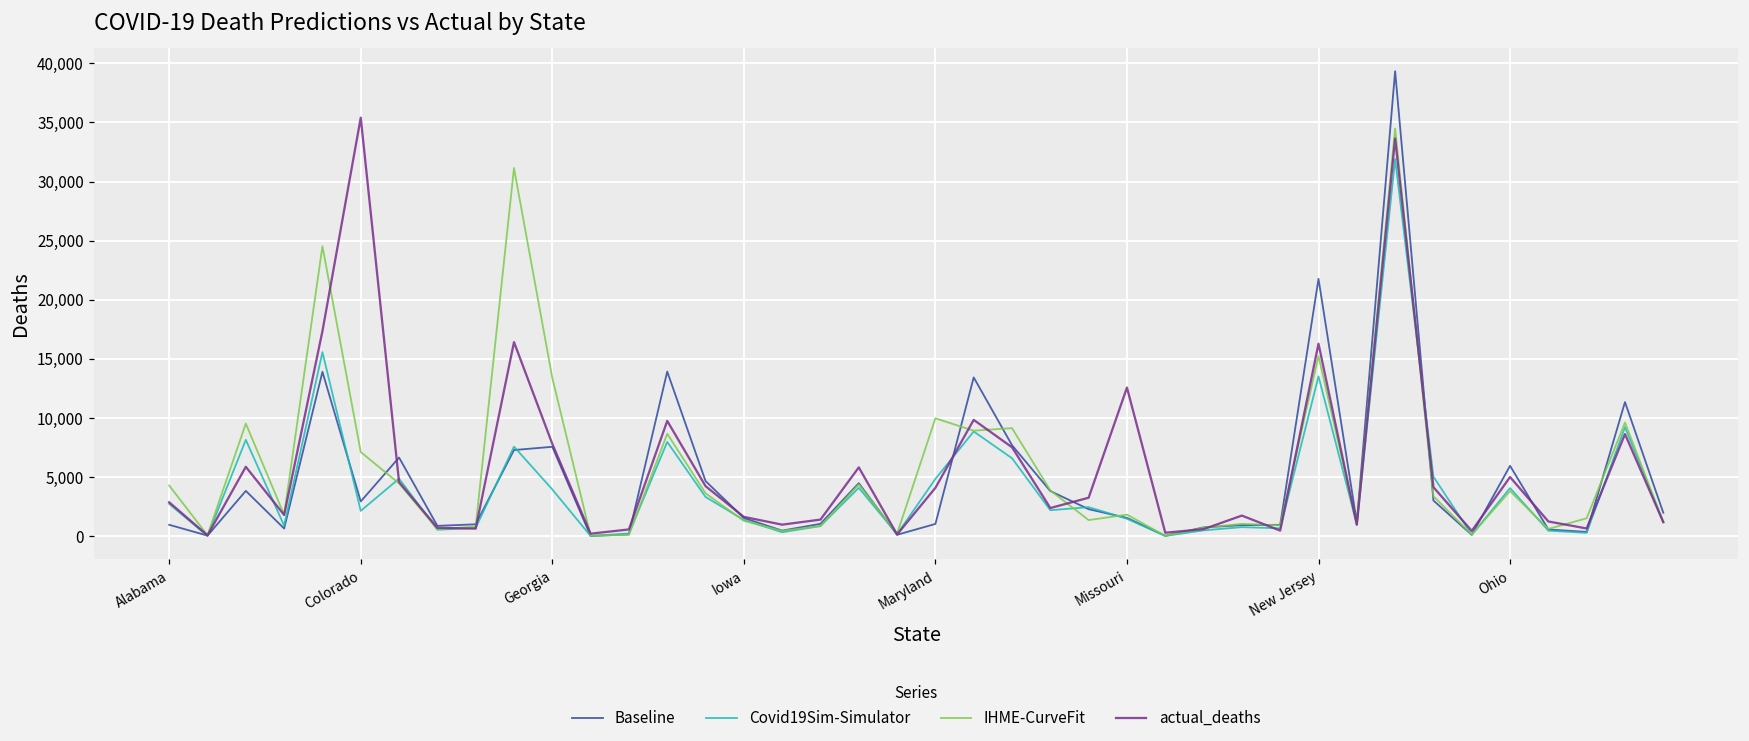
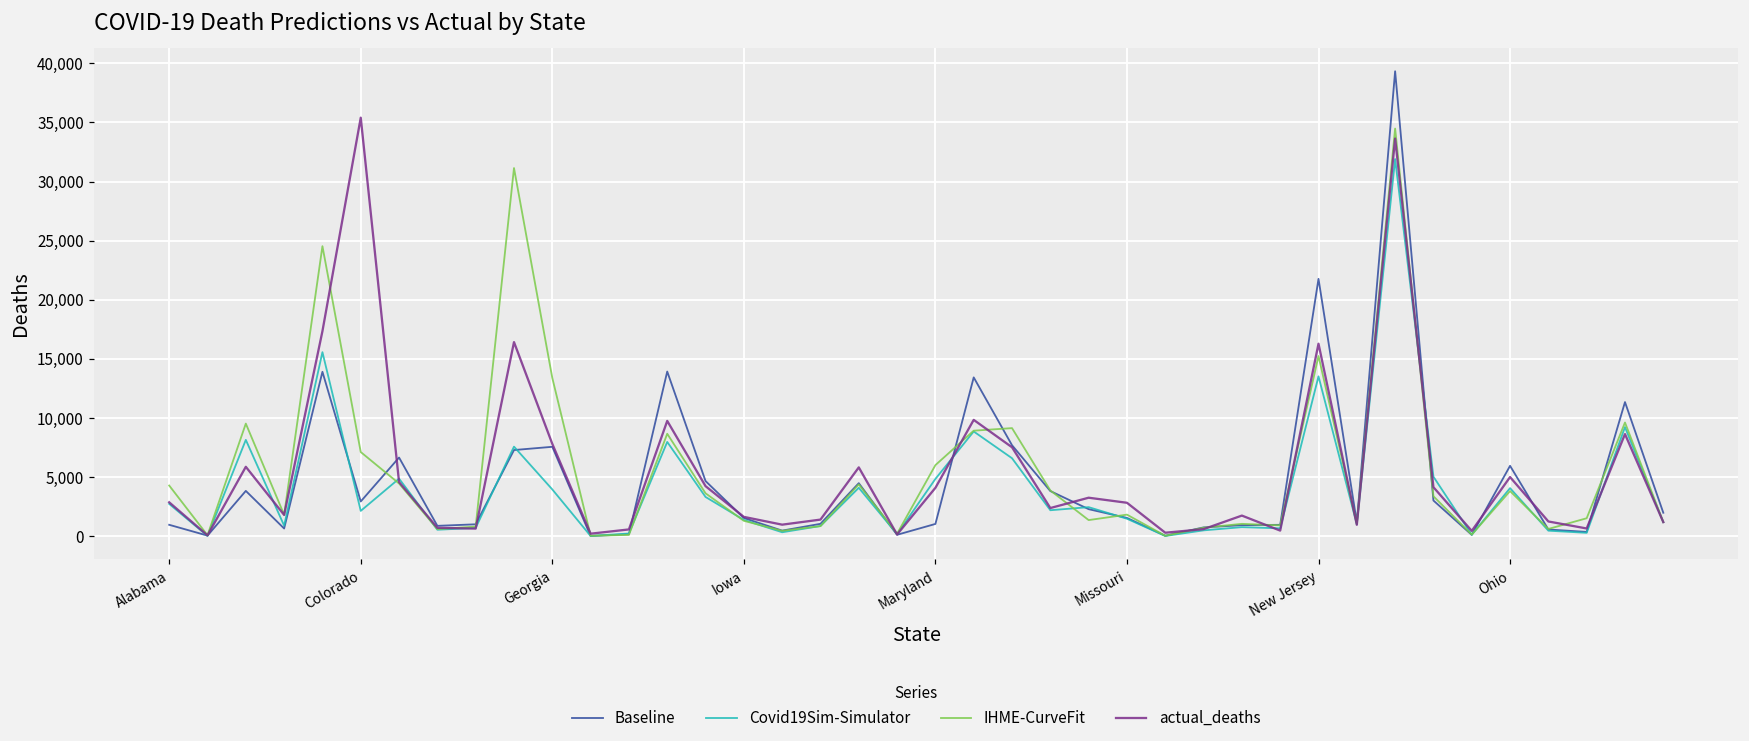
IHME-CurveFit, Maryland: 10,000 -> 6,000
actual_deaths, Missouri: 12,600 -> 2,800
